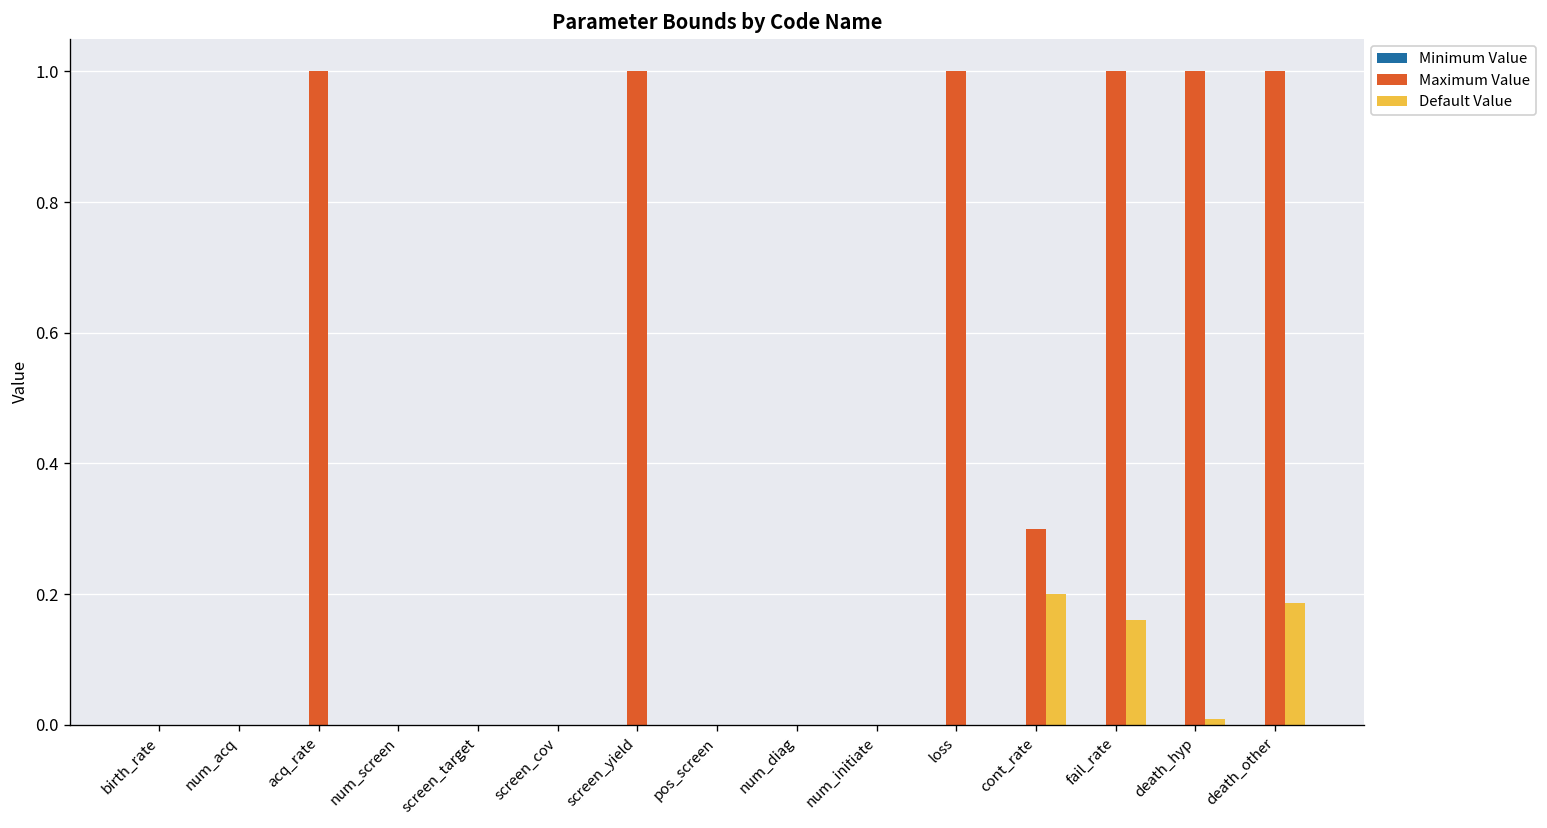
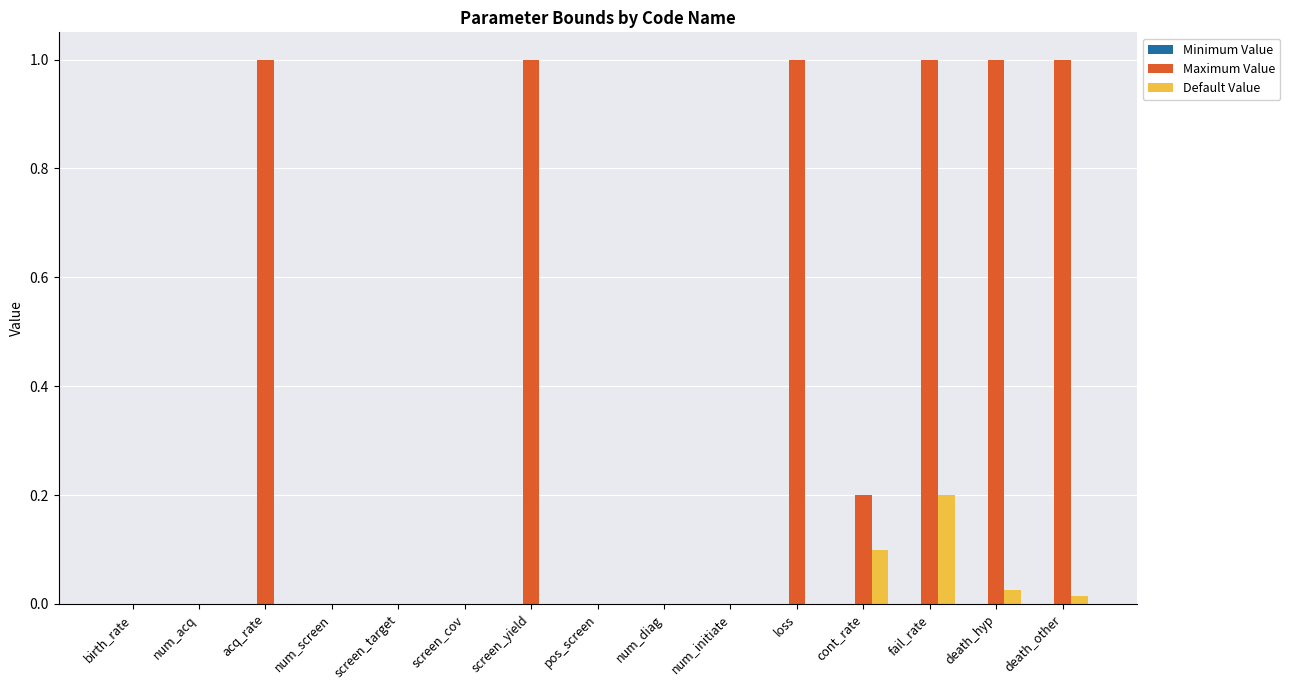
Maximum Value, cont_rate: 0.3 -> 0.2
Default Value, cont_rate: 0.2 -> 0.1
Default Value, fail_rate: 0.16 -> 0.20
Default Value, death_hyp: 0.01 -> 0.03
Default Value, death_other: 0.19 -> 0.02
